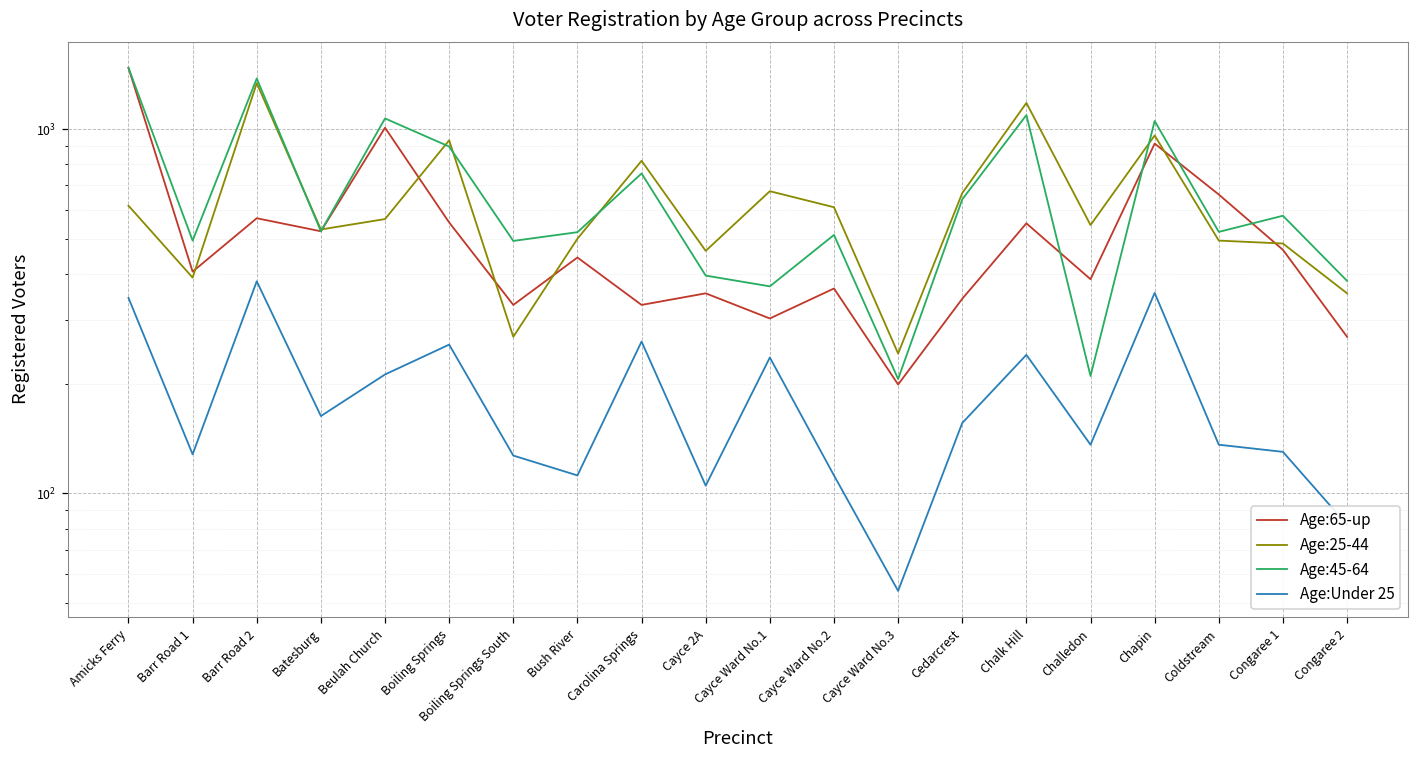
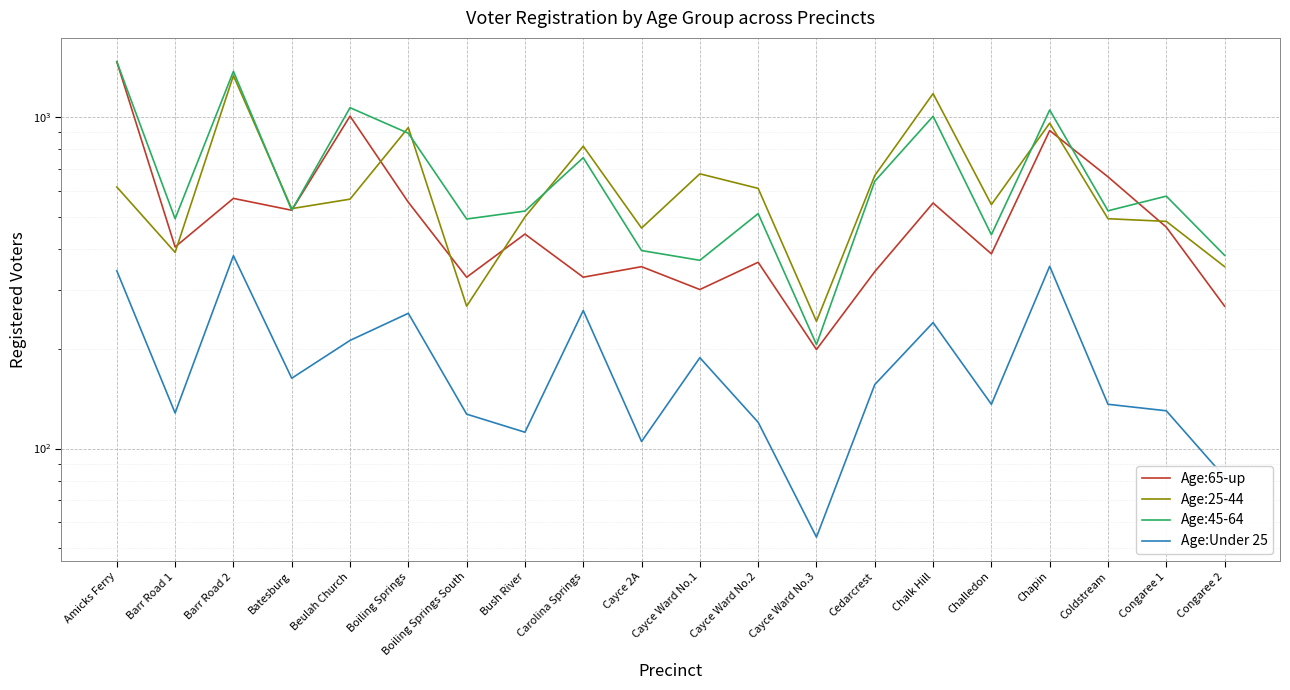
Age:Under 25, Cayce Ward No.1: 240 -> 190
Age:Under 25, Cayce Ward No.2: 112 -> 120
Age:45-64, Chalk Hill: 1090 -> 1010
Age:45-64, Challedon: 210 -> 440
